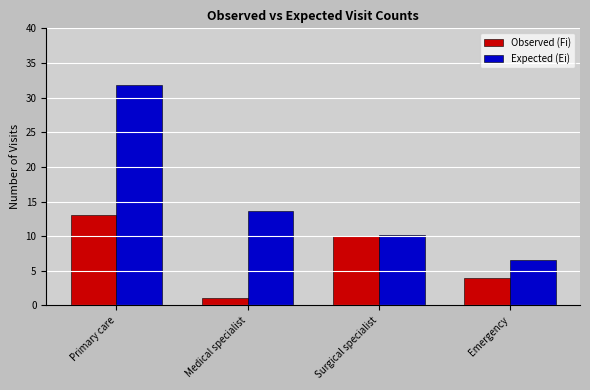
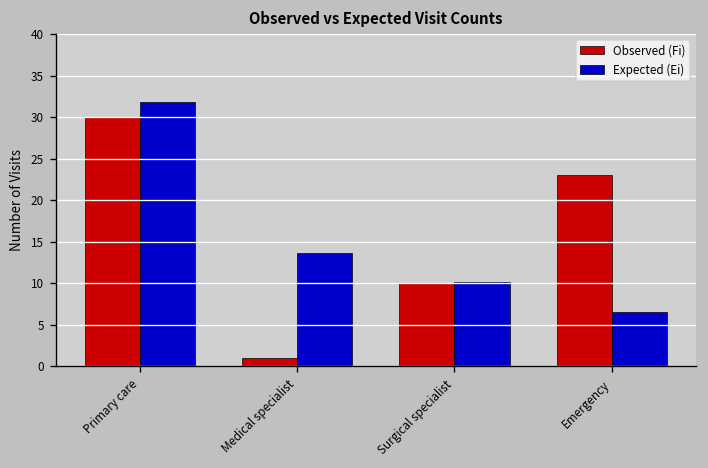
Observed (Fi), Primary care: 13 -> 30
Observed (Fi), Emergency: 4 -> 23
